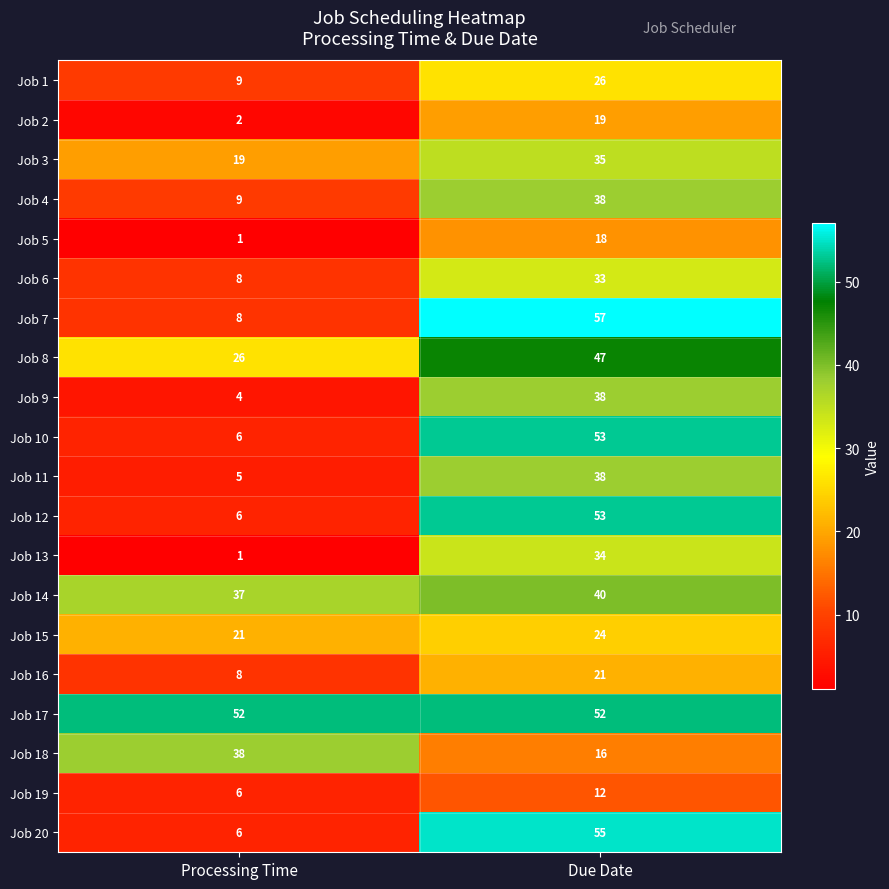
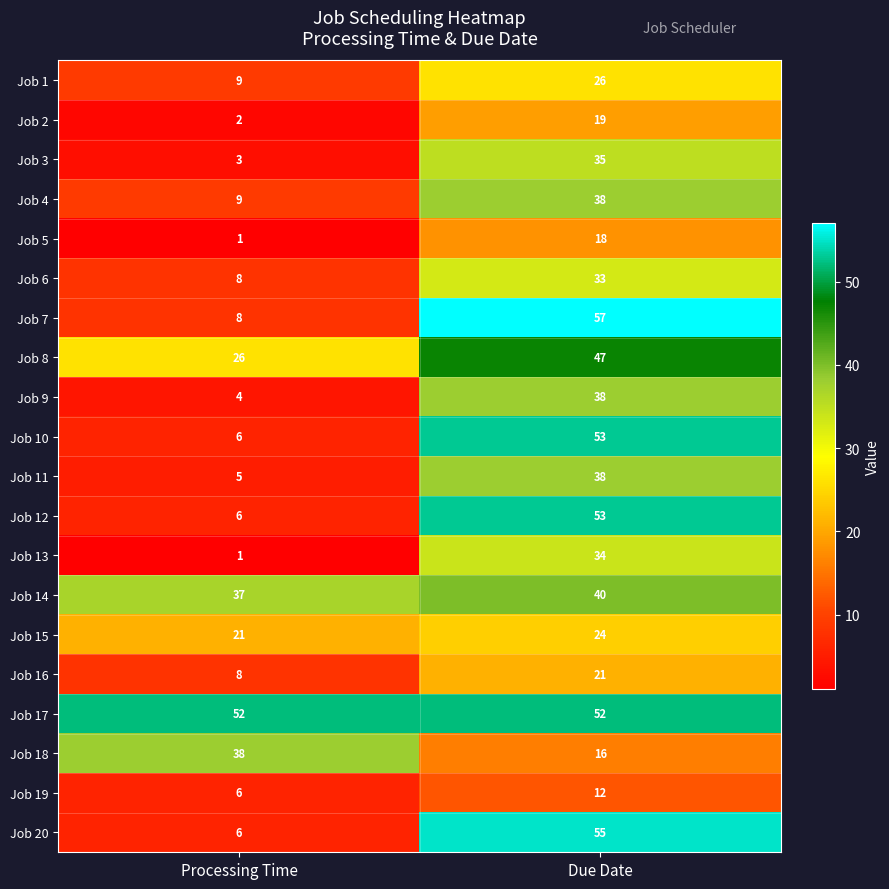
Job 3, Processing Time: 19 -> 3
